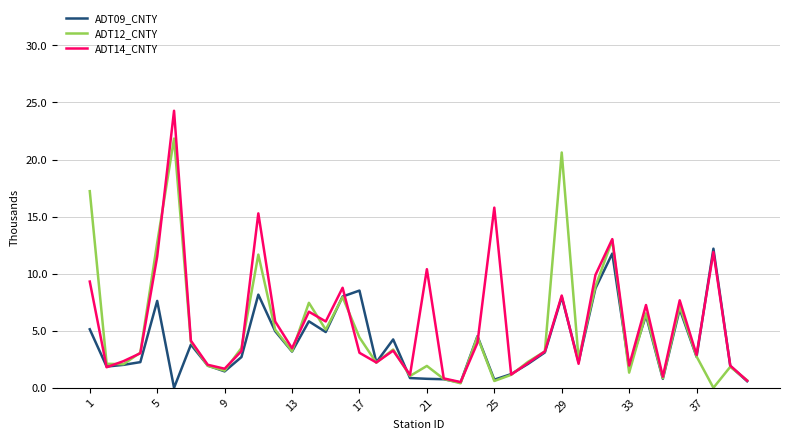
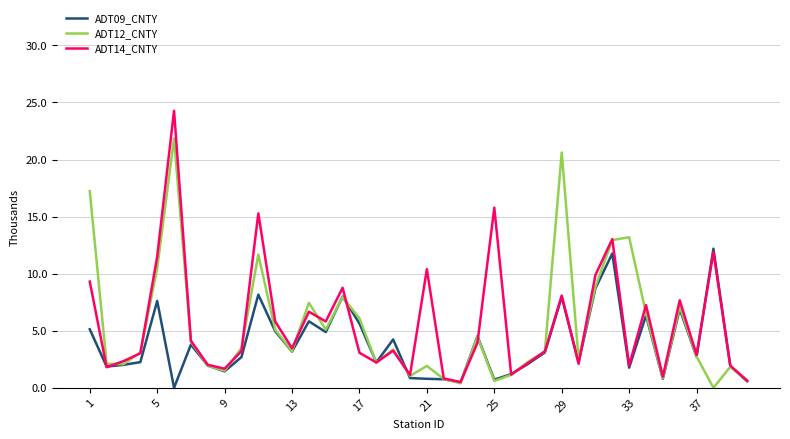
ADT12_CNTY, 5: 12.7 -> 10.5
ADT09_CNTY, 17: 8.5 -> 5.6
ADT12_CNTY, 17: 4.4 -> 6.1
ADT12_CNTY, 33: 1.3 -> 13.2
